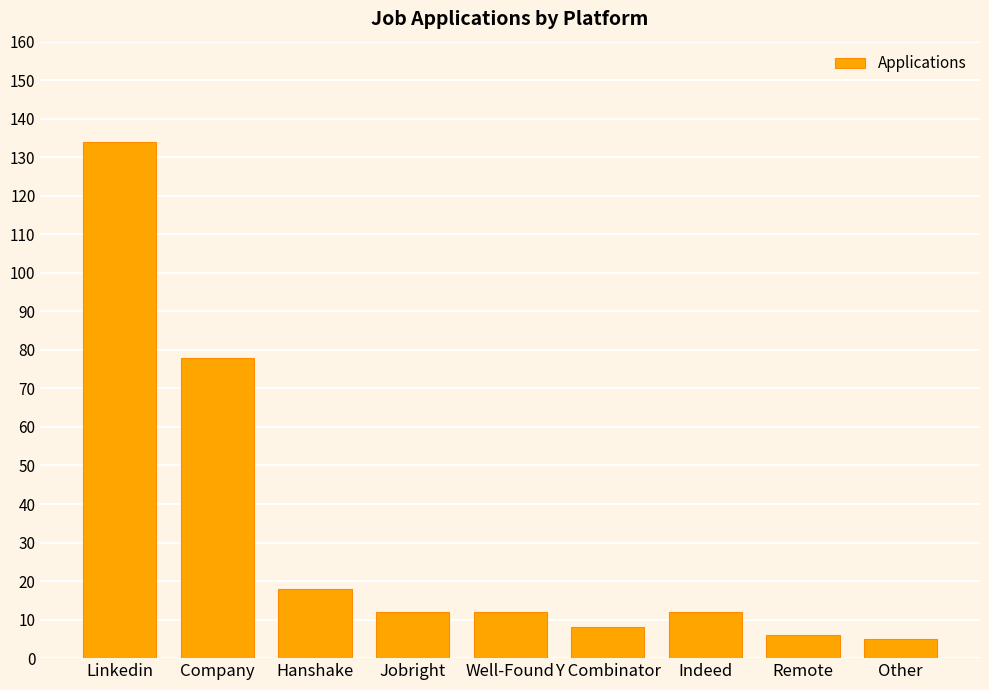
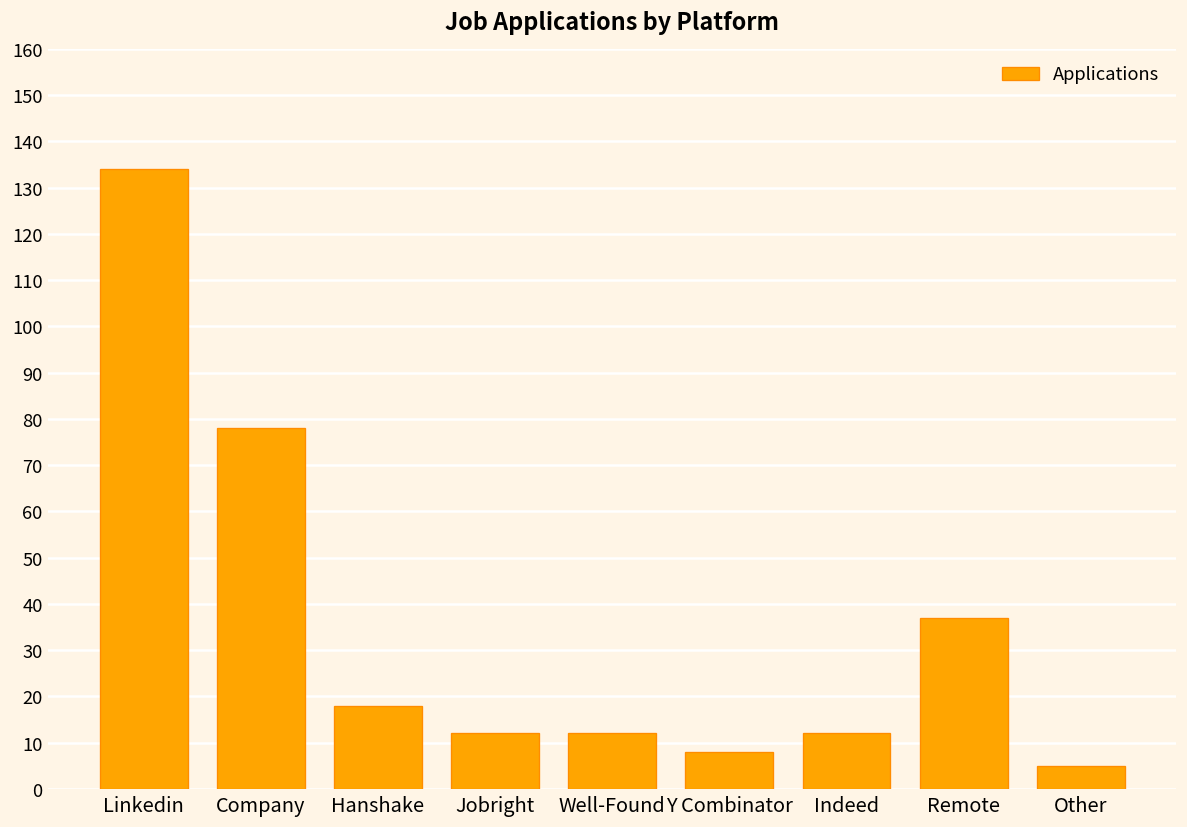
Remote: 6 -> 37
